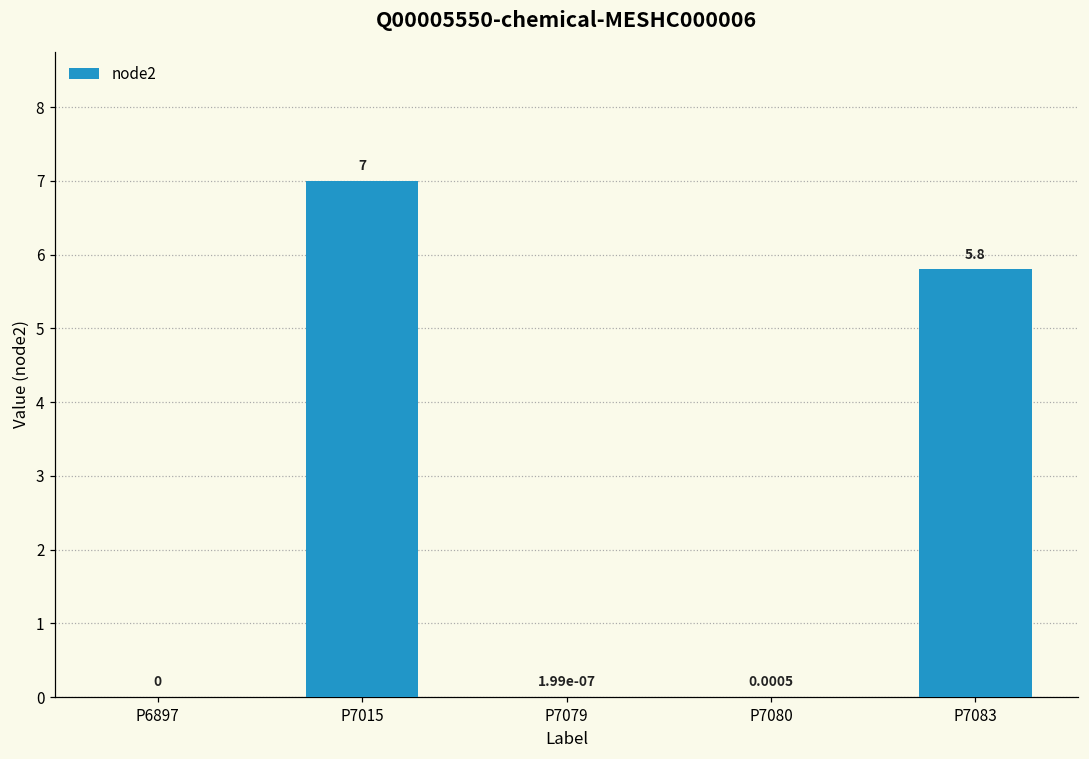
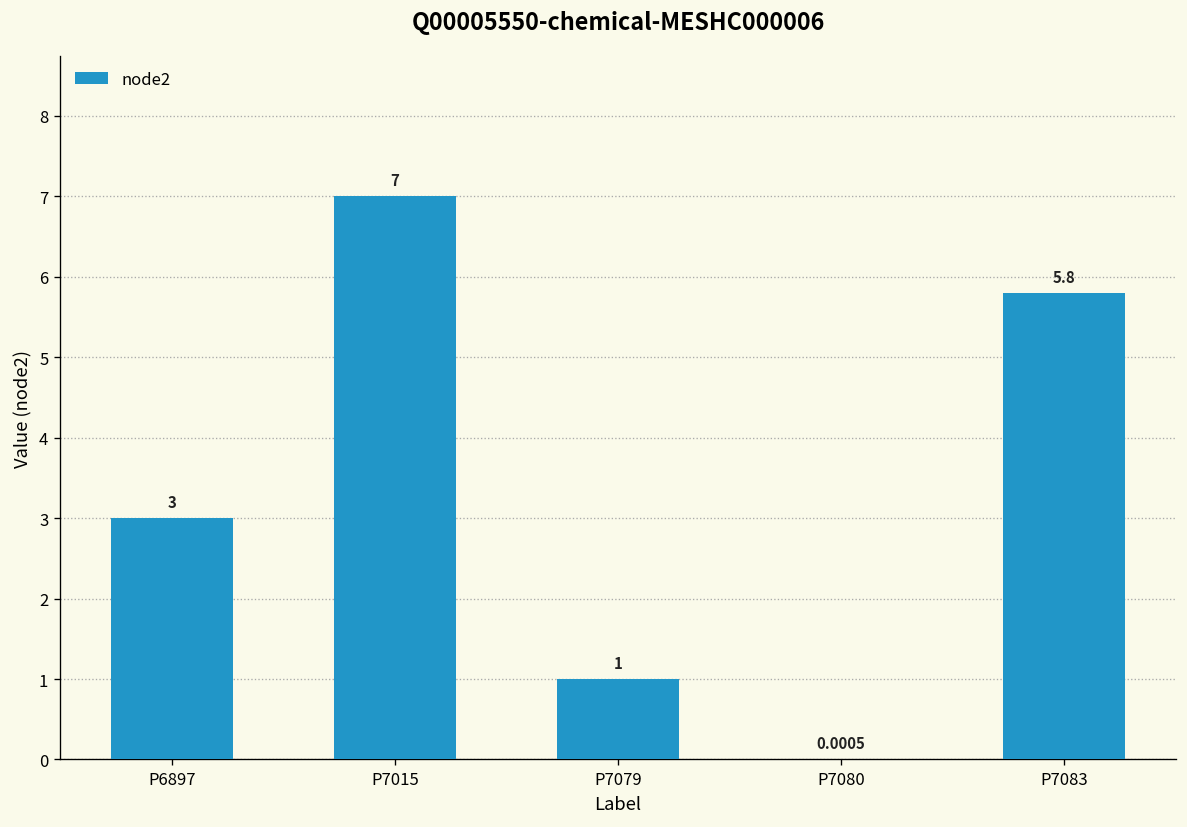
P6897: 0 -> 3
P7079: 1.99e-07 -> 1
